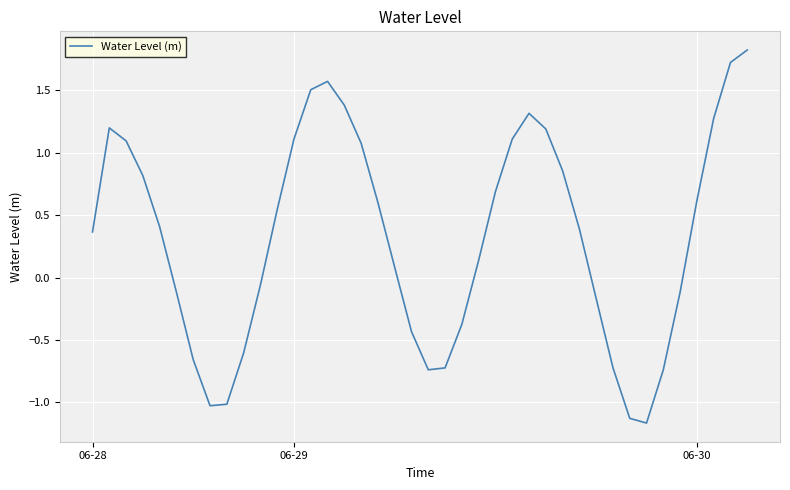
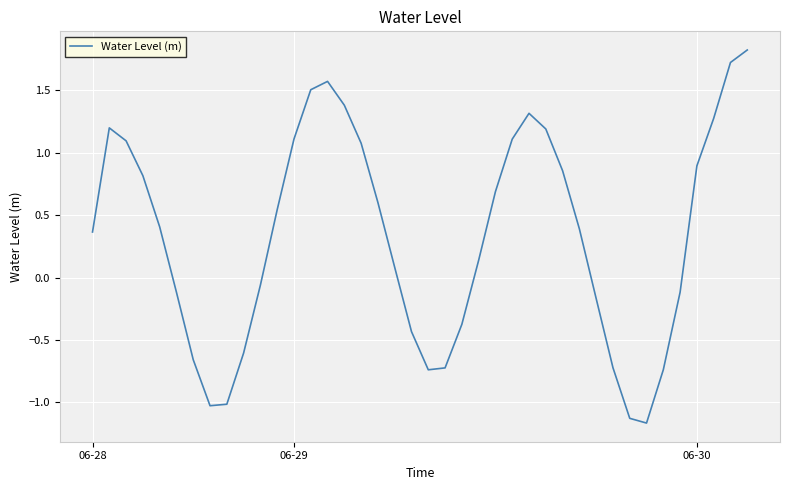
06-30: 0.62 -> 0.90
